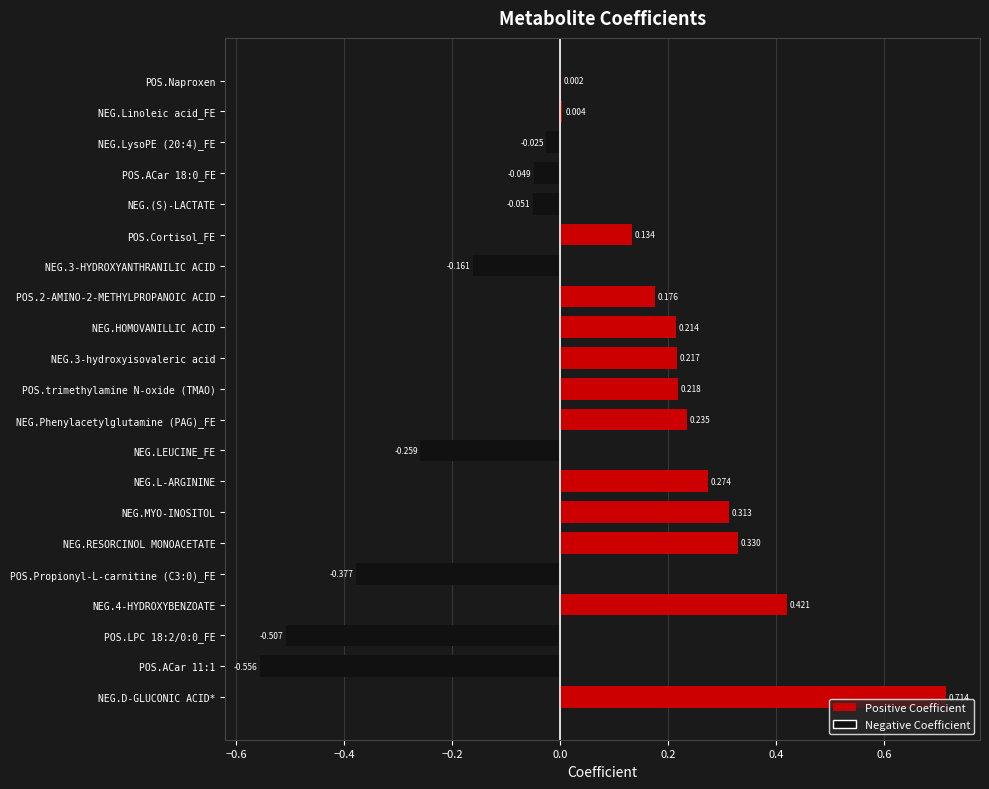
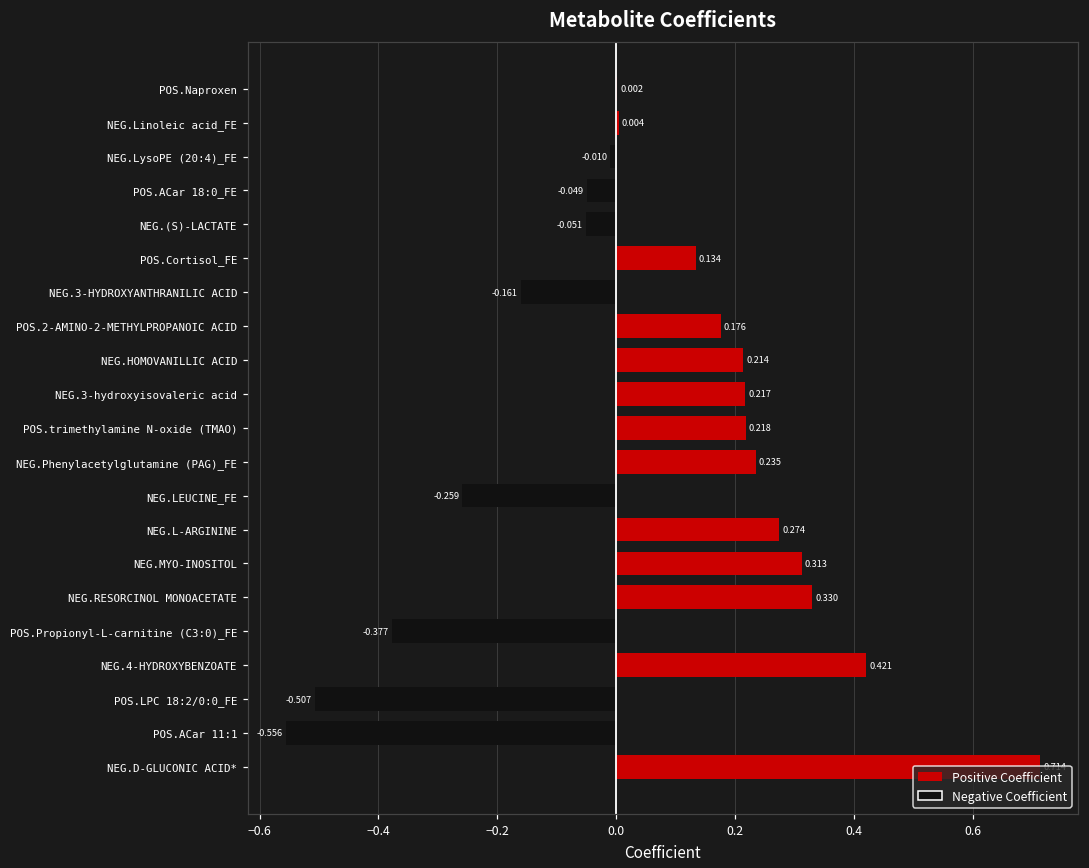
NEG.LysoPE (20:4)_FE: -0.025 -> -0.010
